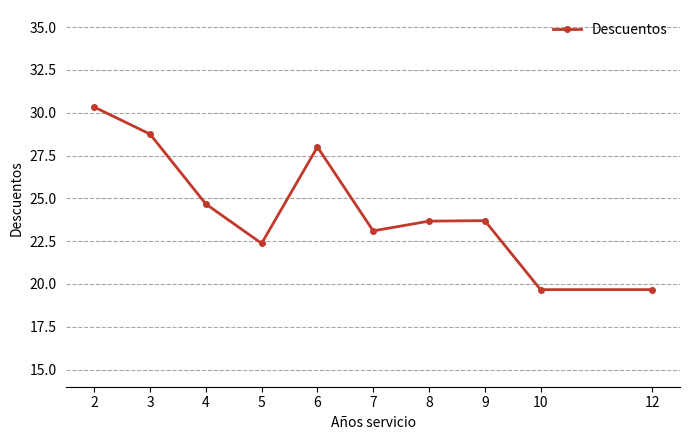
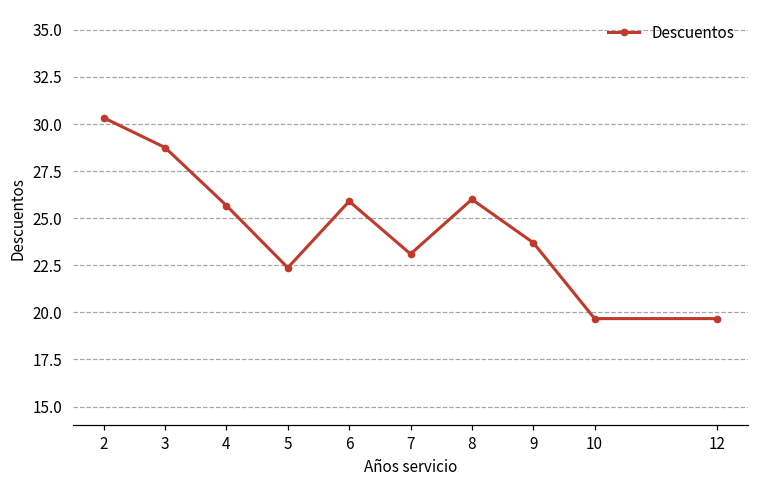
4: 24.7 -> 25.7
6: 28.0 -> 25.9
8: 23.7 -> 26.0
